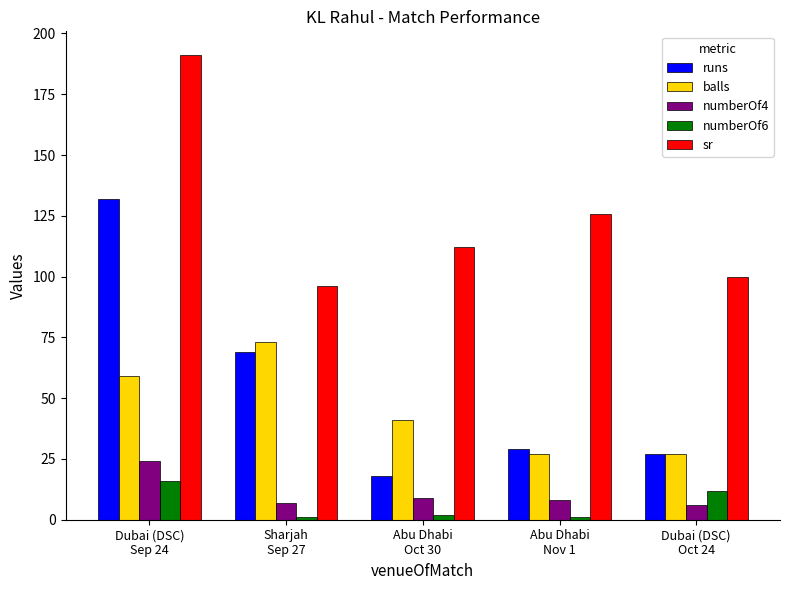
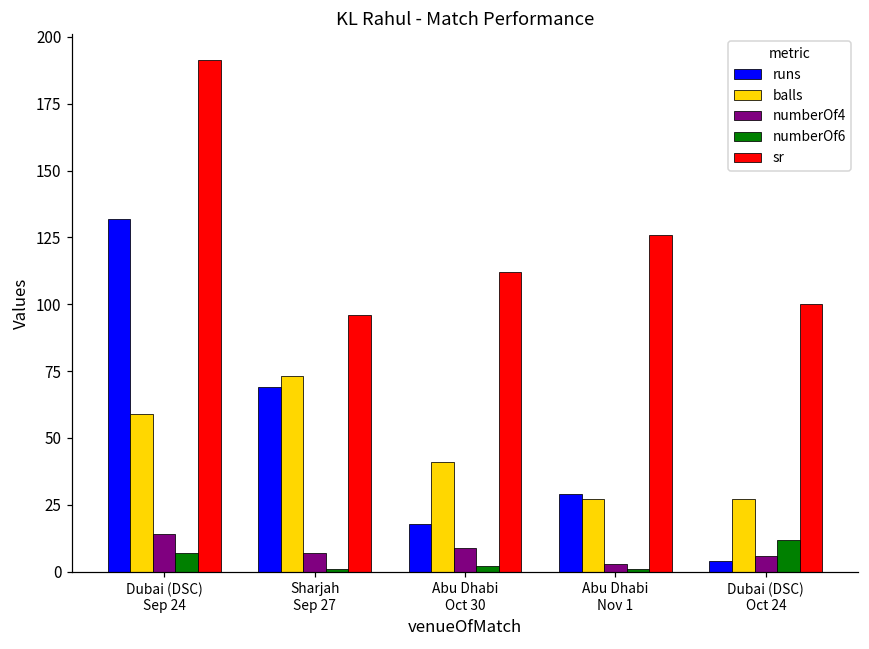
numberOf4, Dubai (DSC) Sep 24: 24 -> 14
numberOf6, Dubai (DSC) Sep 24: 16 -> 7
numberOf4, Abu Dhabi Nov 1: 8 -> 3
runs, Dubai (DSC) Oct 24: 27 -> 4
